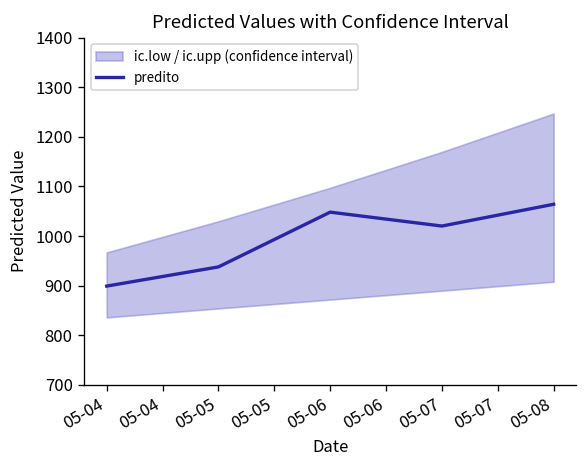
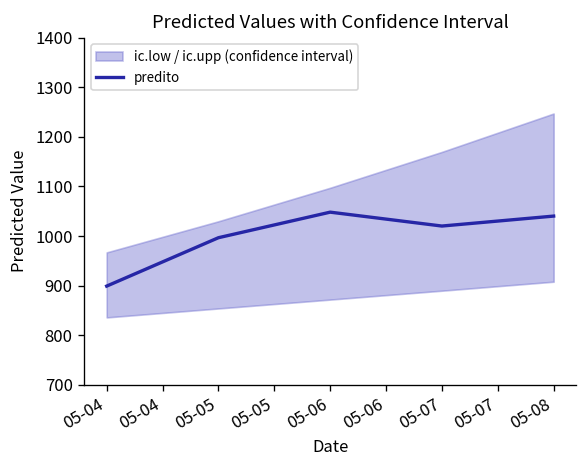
predito, 05-05: 940 -> 1000
predito, 05-08: 1060 -> 1040
